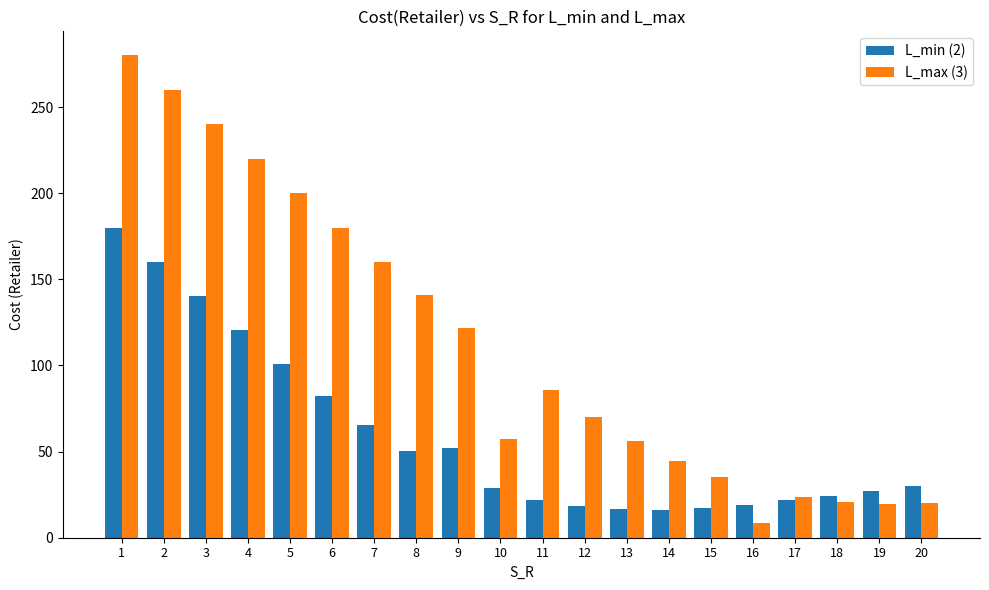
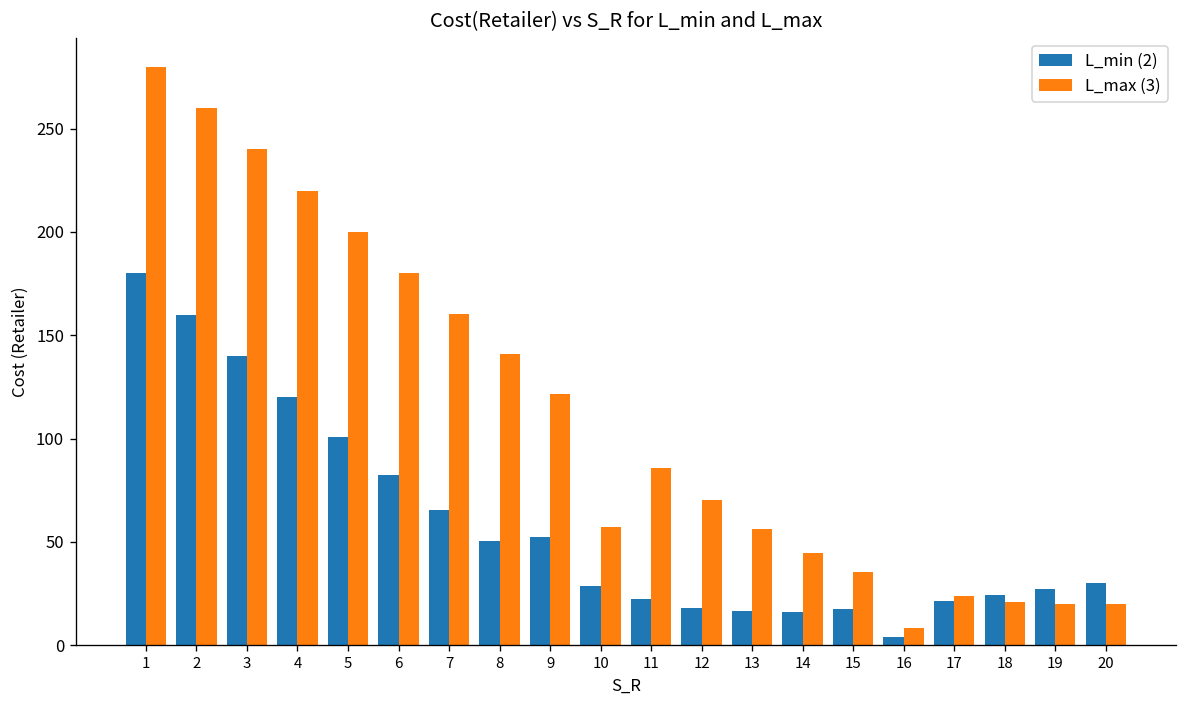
L_min (2), 16: 19 -> 4
